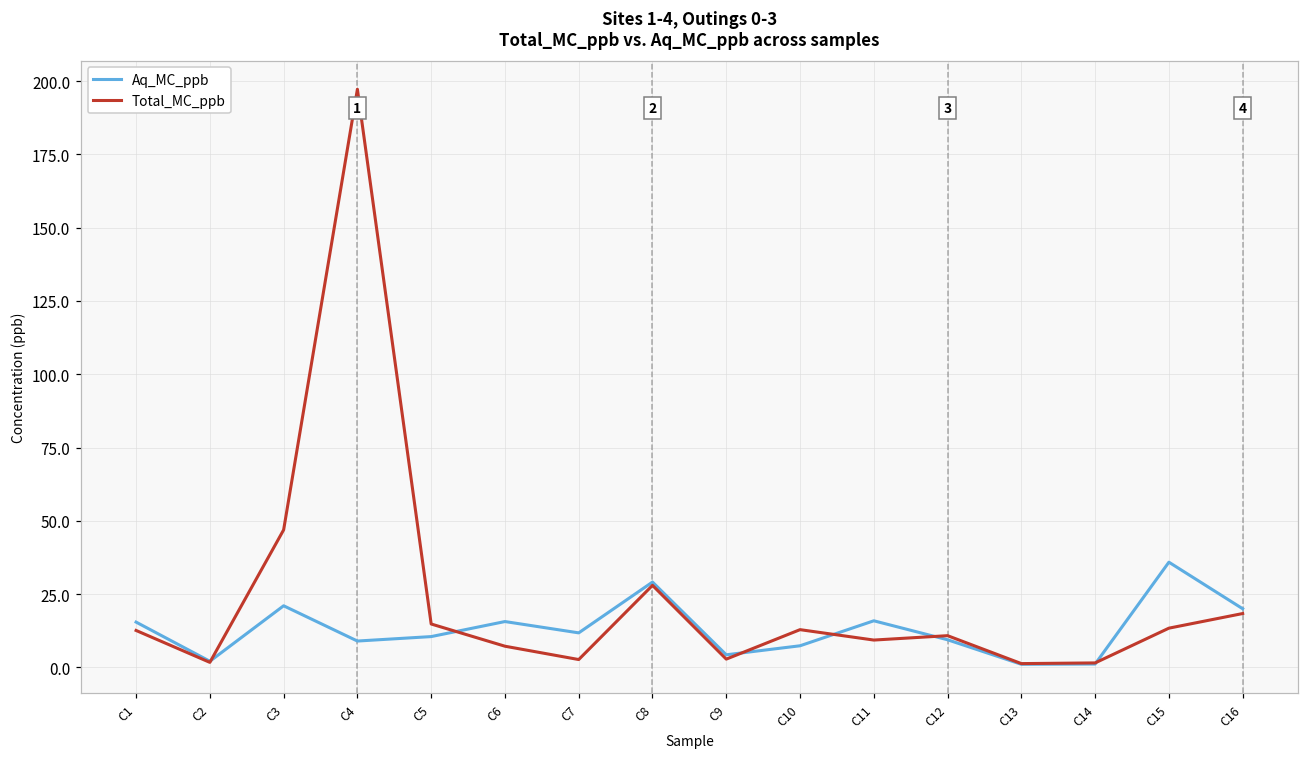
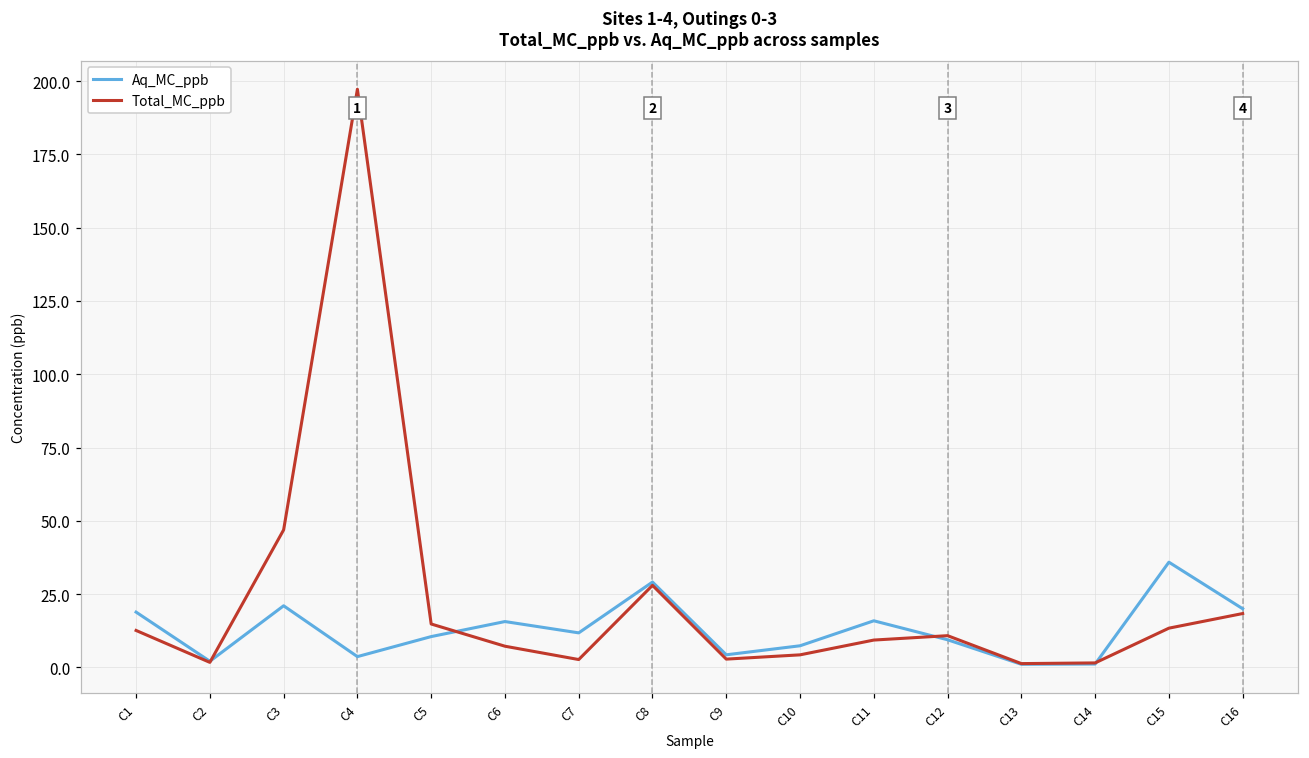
Aq_MC_ppb, C1: 15 -> 19
Aq_MC_ppb, C4: 9 -> 4
Total_MC_ppb, C10: 13 -> 4
